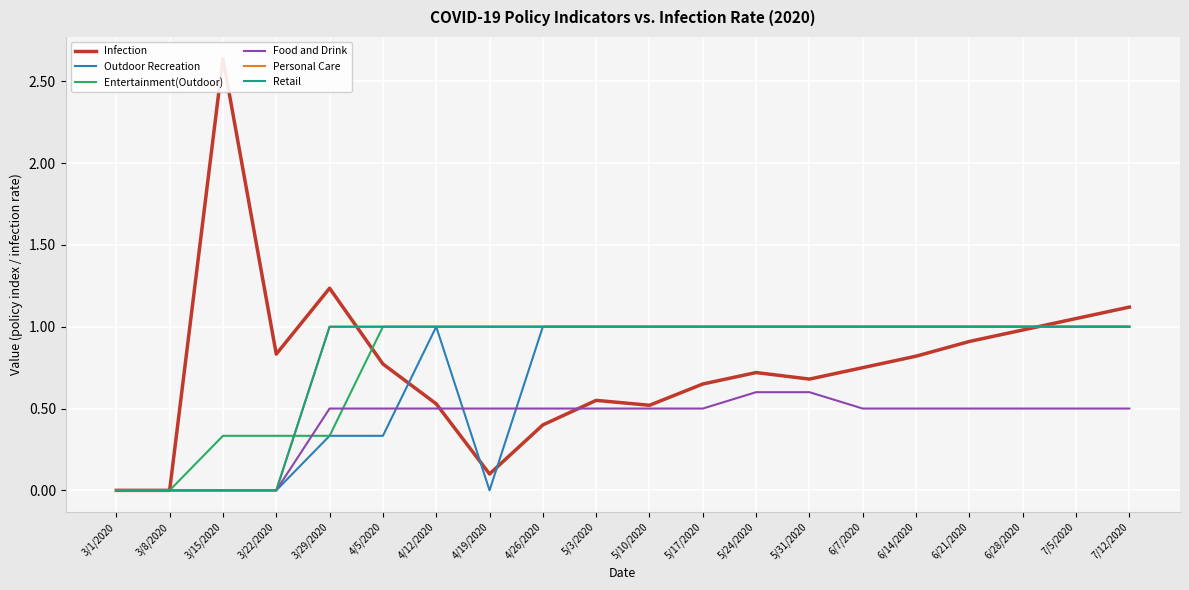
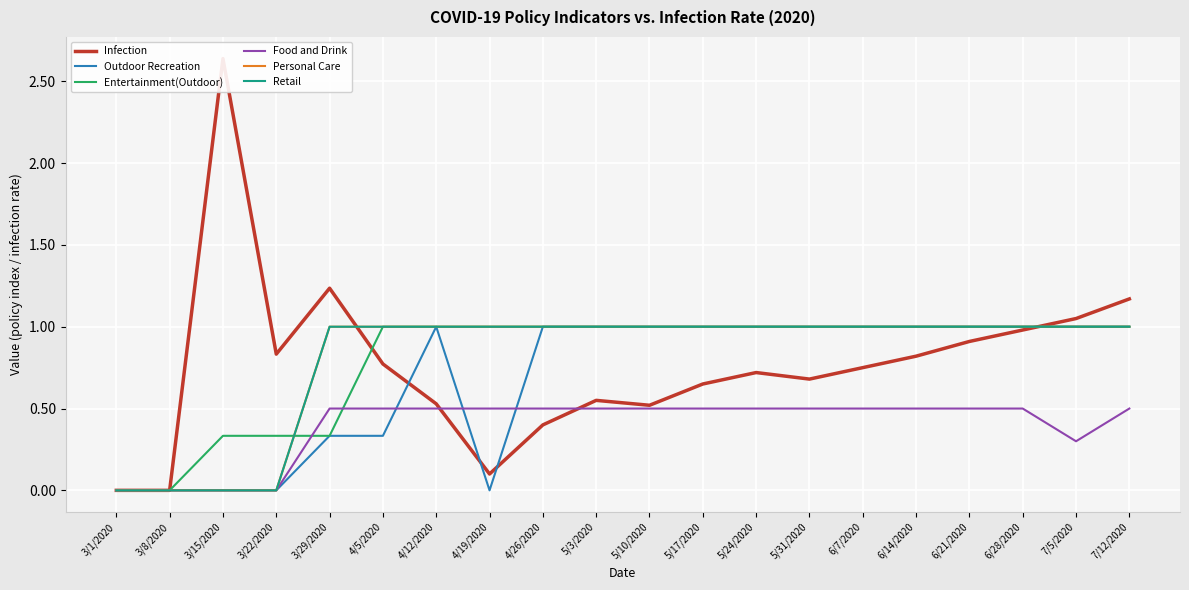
Food and Drink, 5/24/2020: 0.6 -> 0.5
Food and Drink, 5/31/2020: 0.6 -> 0.5
Food and Drink, 7/5/2020: 0.5 -> 0.3
Infection, 7/12/2020: 1.12 -> 1.17
